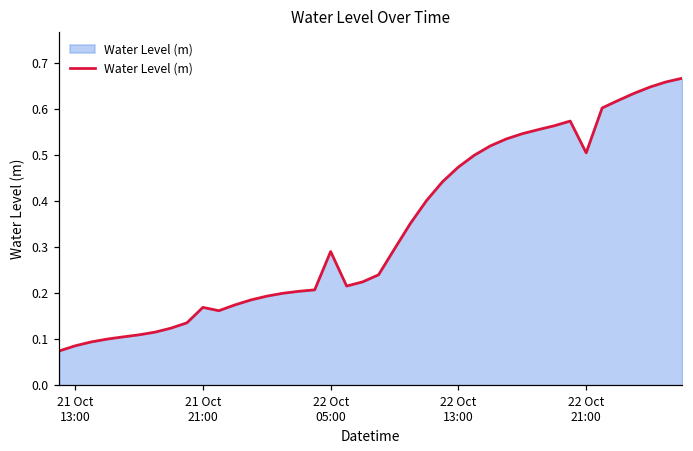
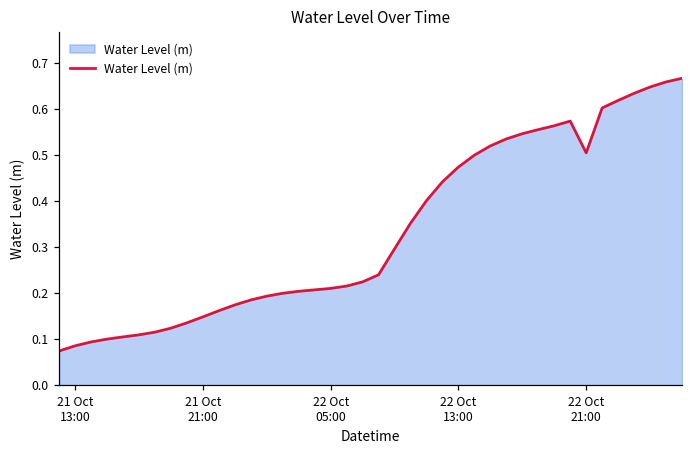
21 Oct 21:00: 0.17 -> 0.15
22 Oct 05:00: 0.29 -> 0.21
